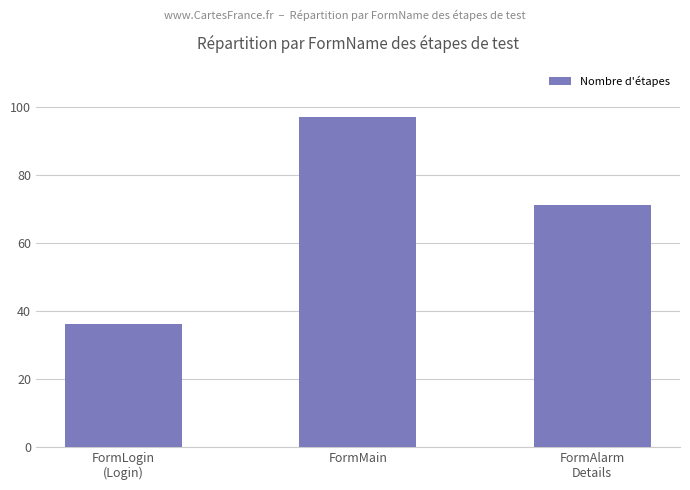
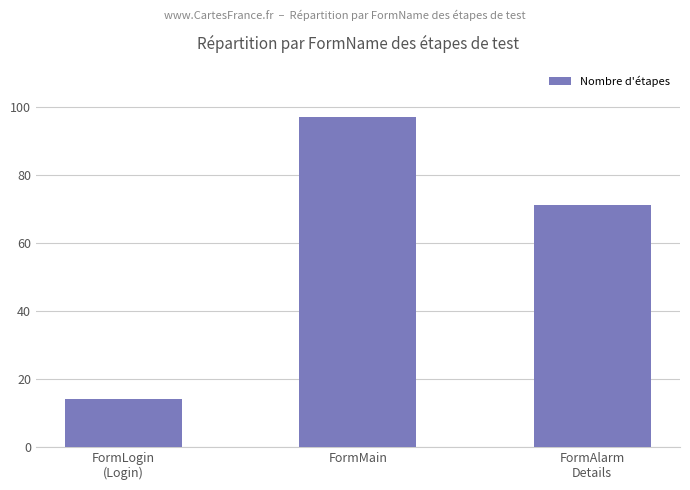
FormLogin (Login): 36 -> 14
